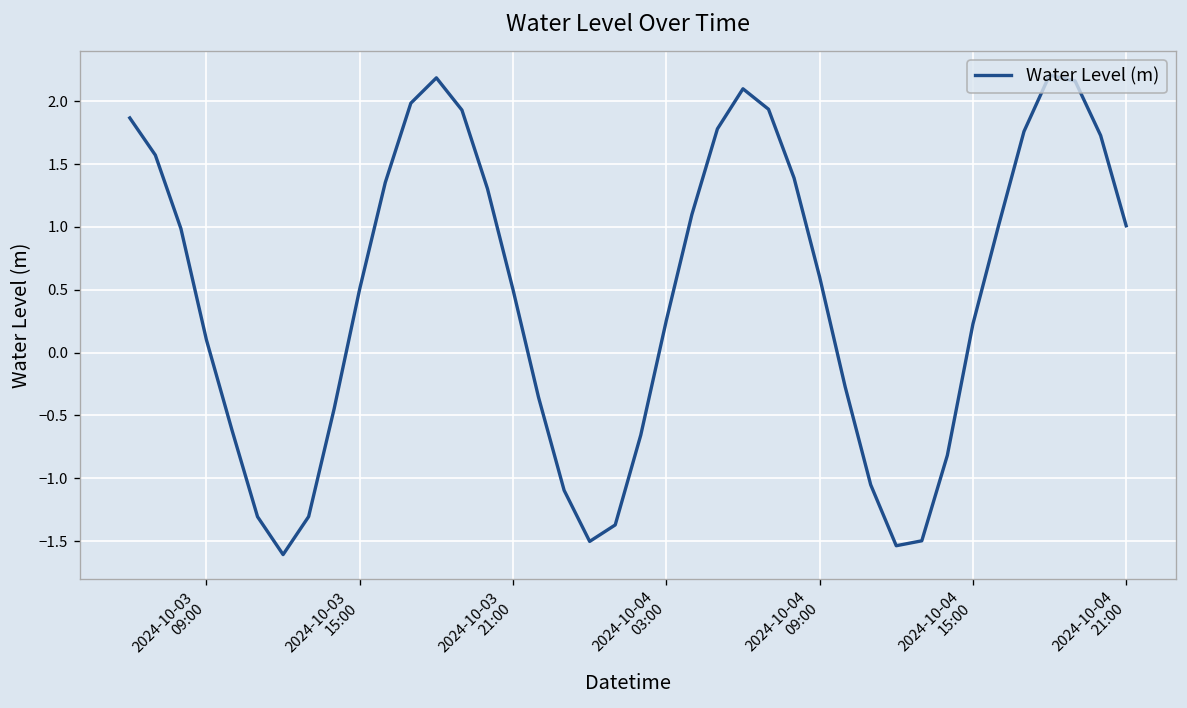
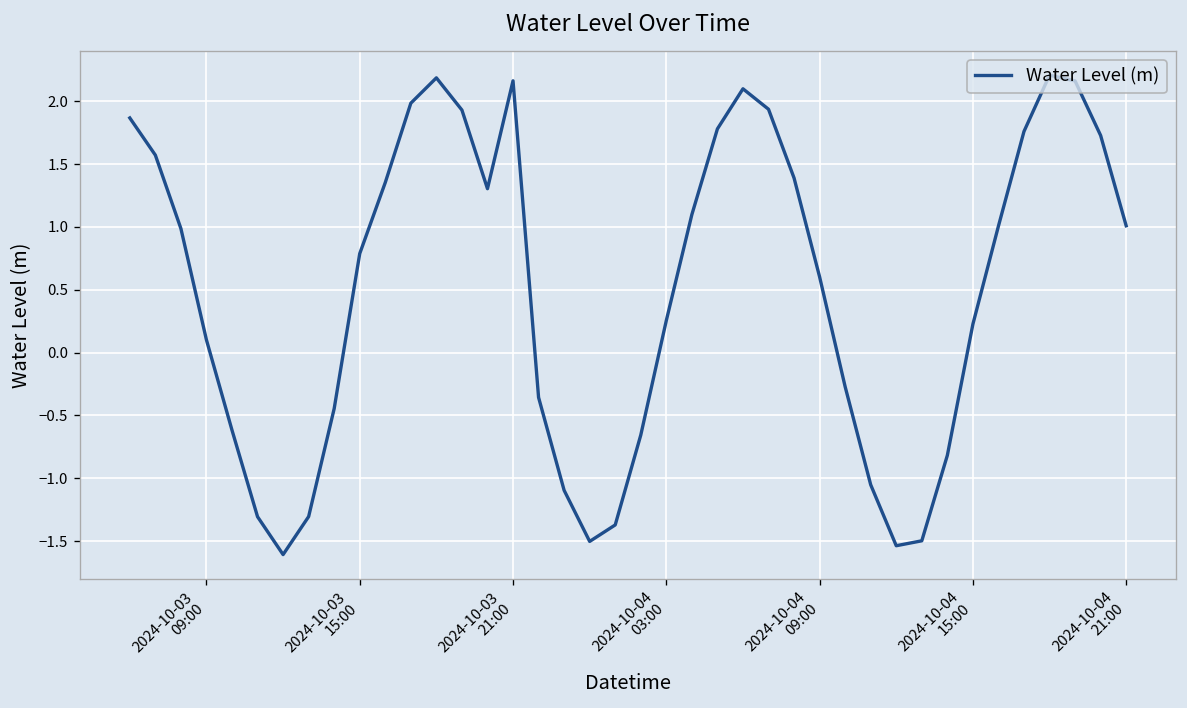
2024-10-03 15:00: 0.51 -> 0.79
2024-10-03 21:00: 0.50 -> 2.16
